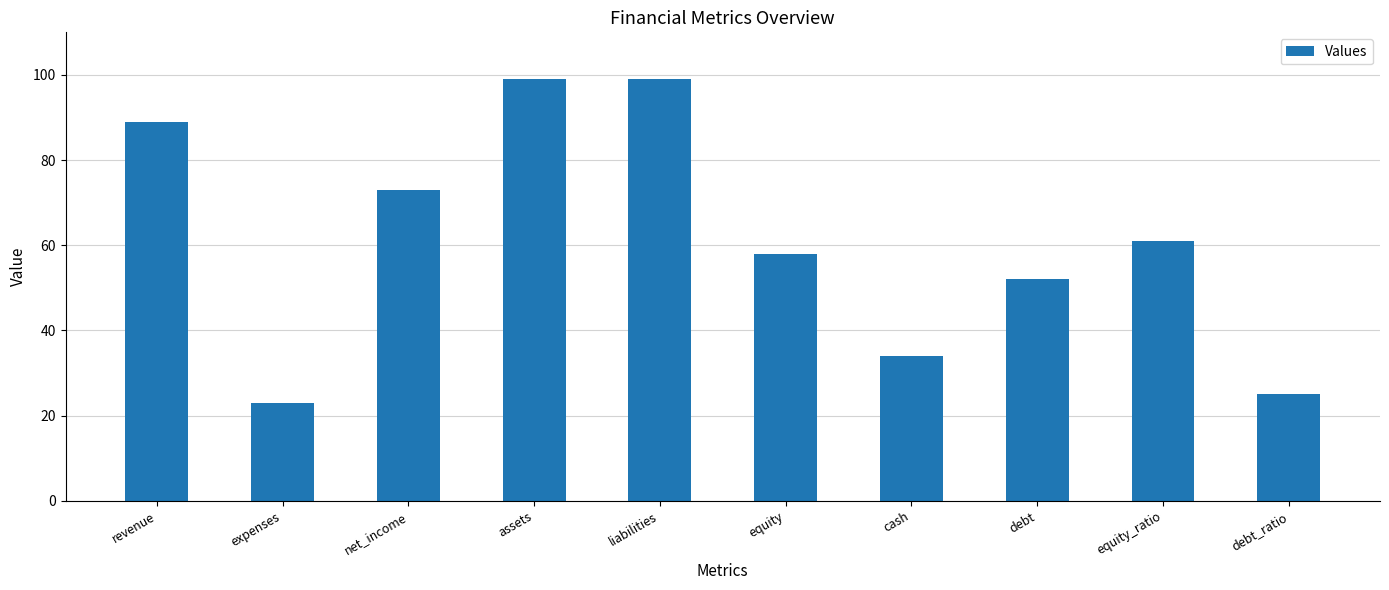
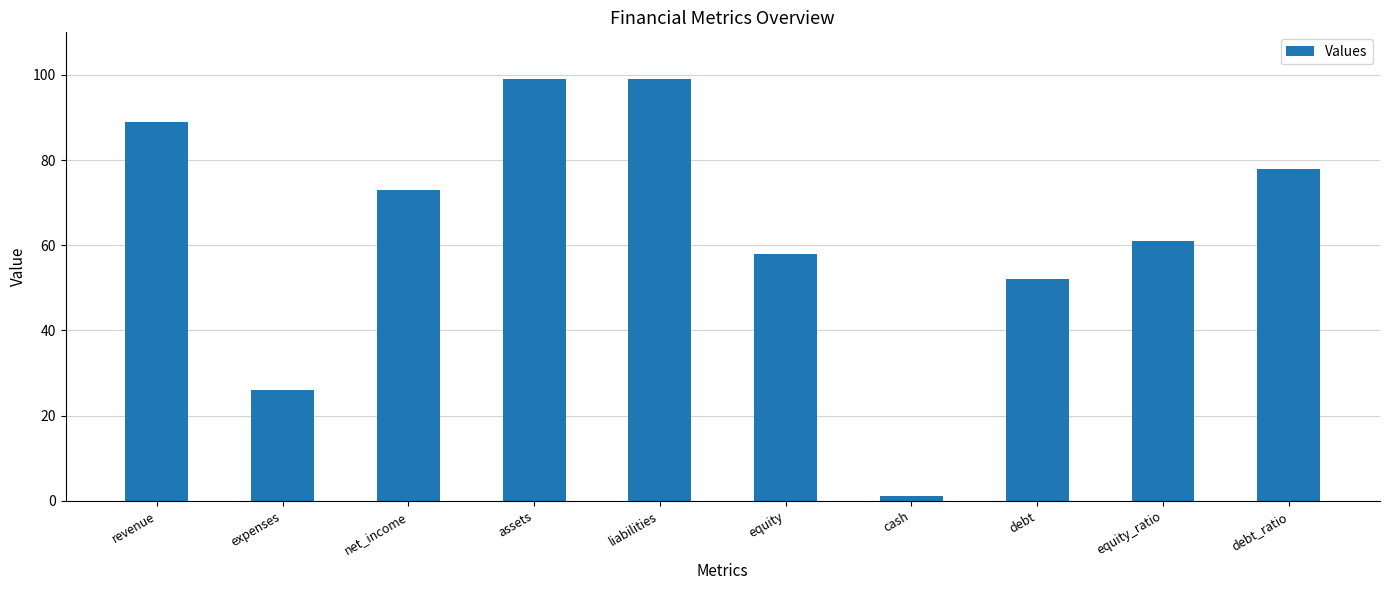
expenses: 23 -> 26
cash: 34 -> 1
debt_ratio: 25 -> 78
